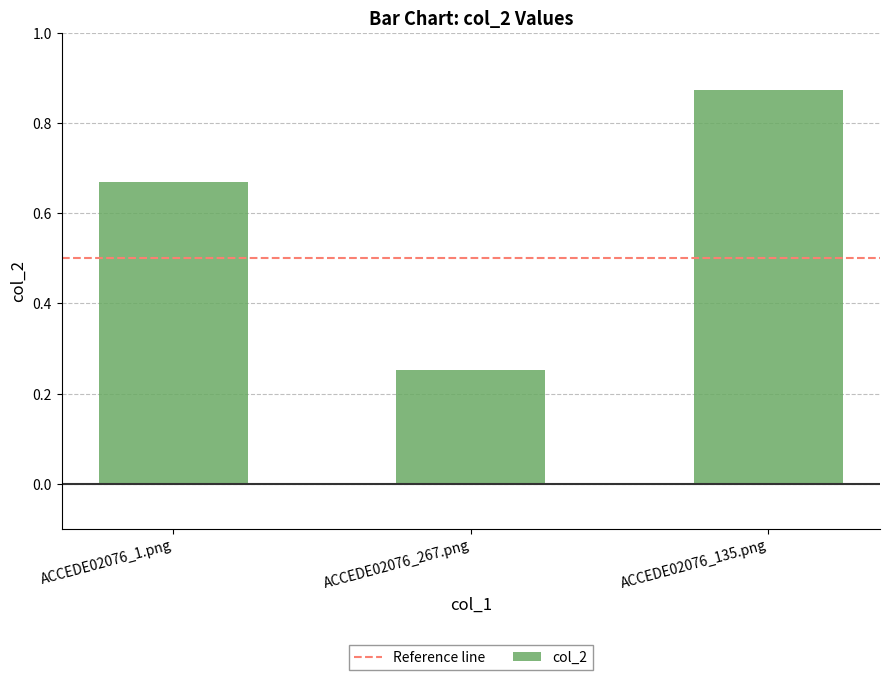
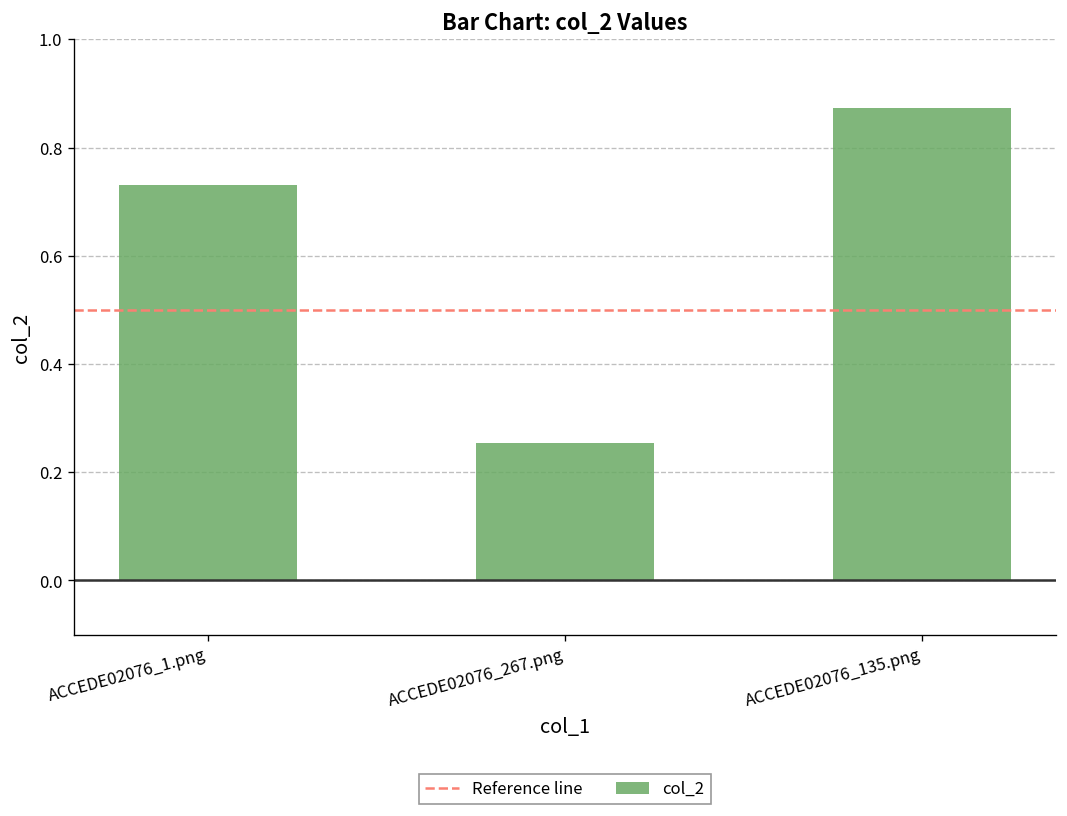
ACCEDE02076_1.png: 0.67 -> 0.73
